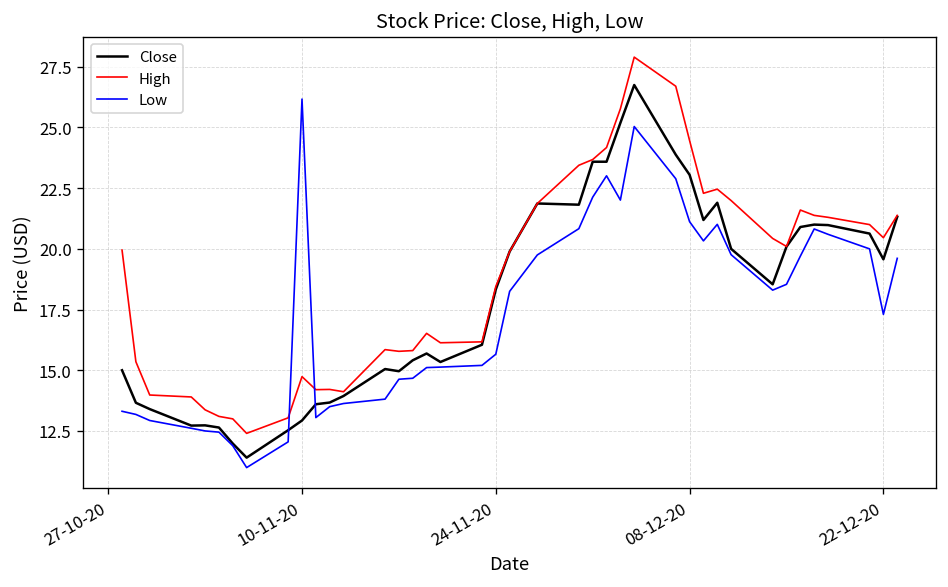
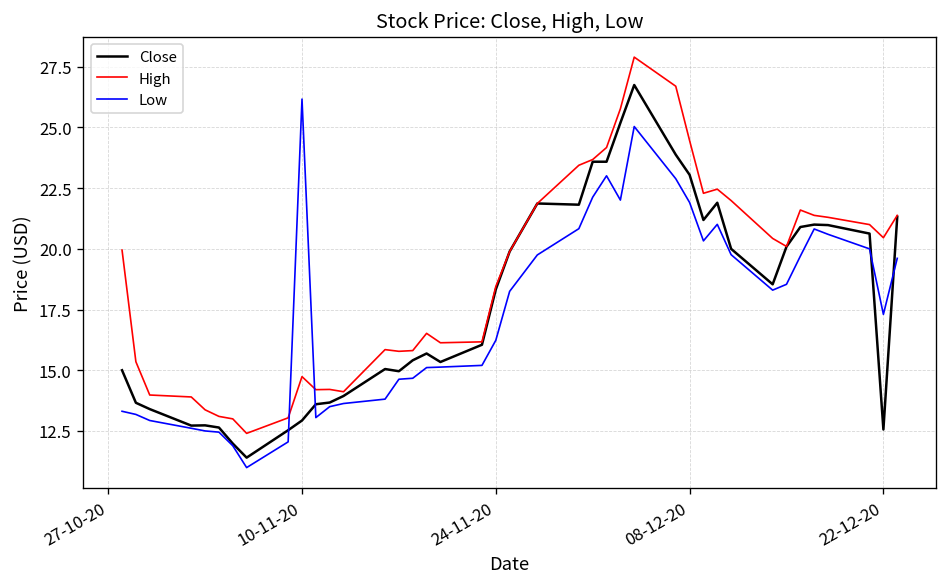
Low, 24-11-20: 15.7 -> 16.2
Low, 08-12-20: 21.1 -> 21.9
Close, 22-12-20: 19.6 -> 12.6
